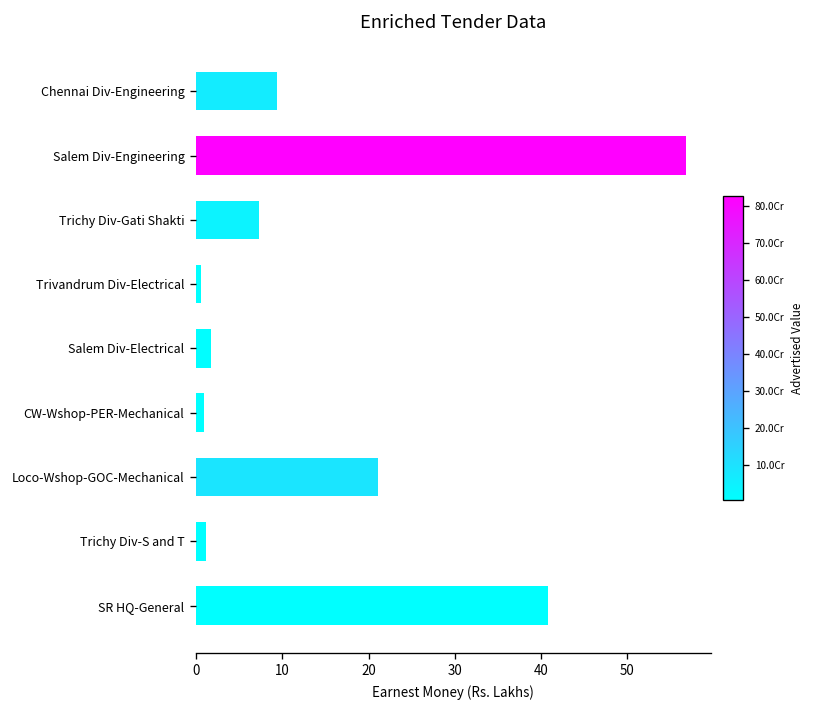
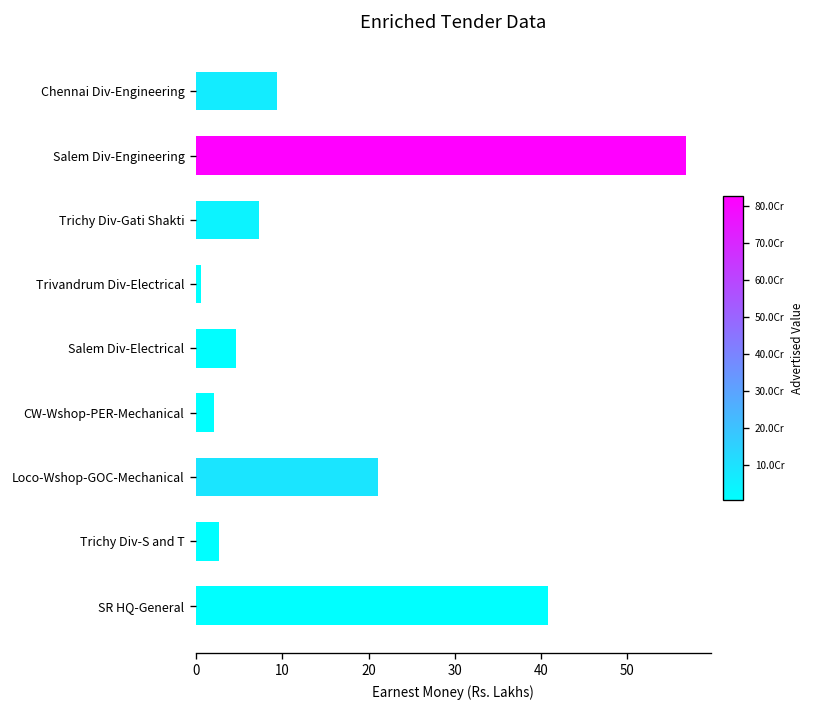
Salem Div-Electrical: 2 -> 5
CW-Wshop-PER-Mechanical: 1 -> 2
Trichy Div-S and T: 1 -> 3
